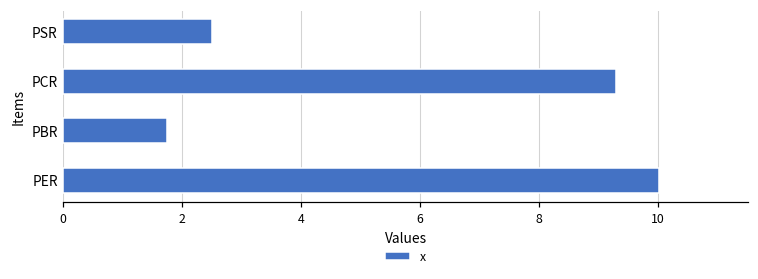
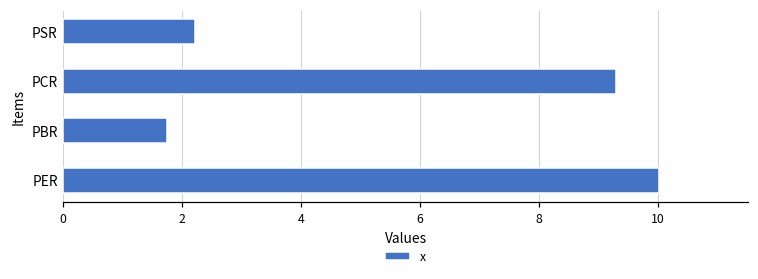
PSR: 2.5 -> 2.2
